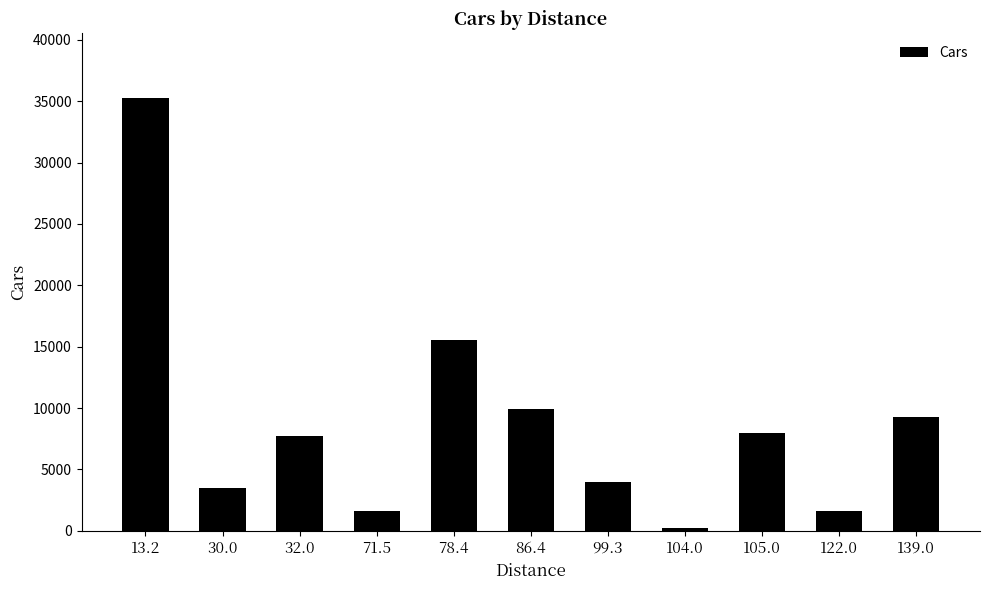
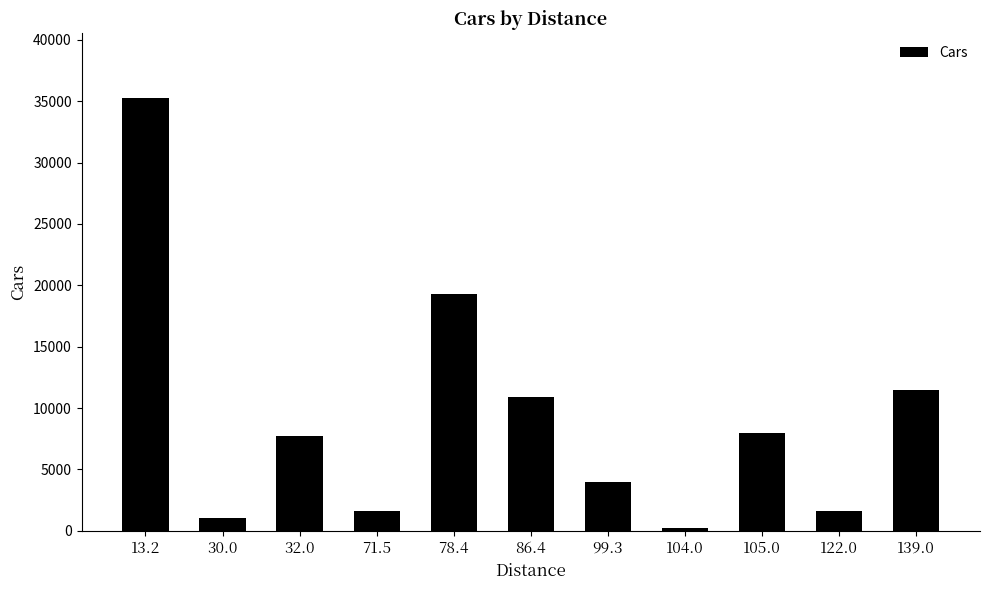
30.0: 3500 -> 1100
78.4: 15500 -> 19300
86.4: 10000 -> 10900
139.0: 9300 -> 11500
